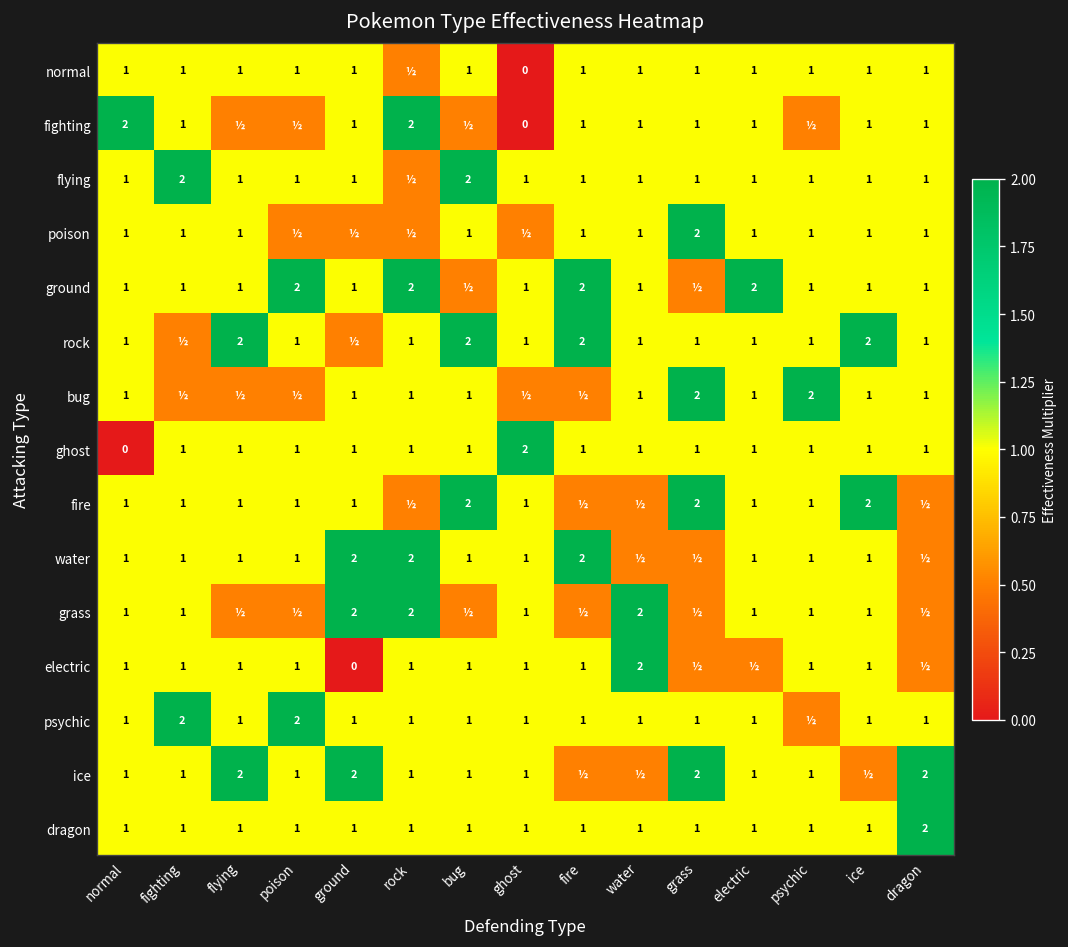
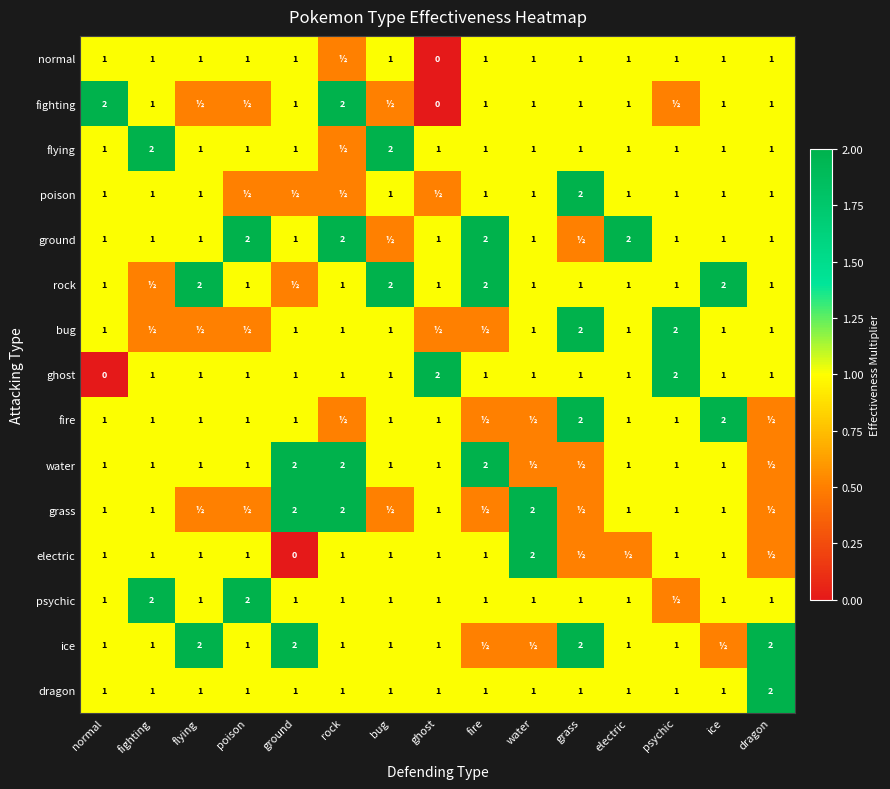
ghost, psychic: 1 -> 2
fire, bug: 2 -> 1
